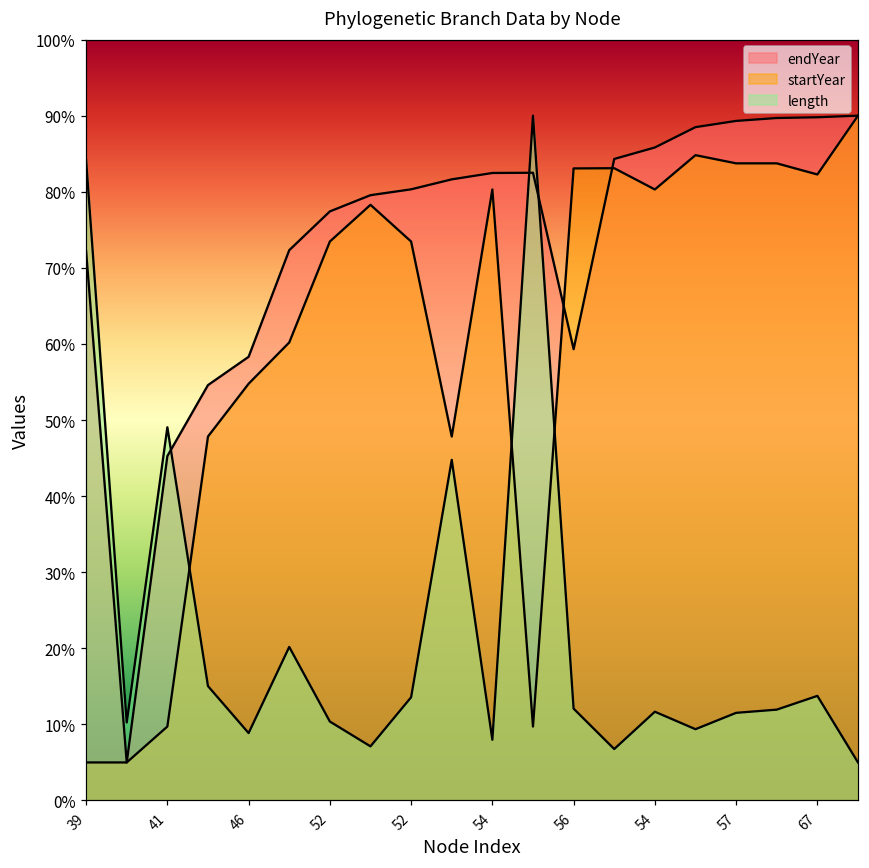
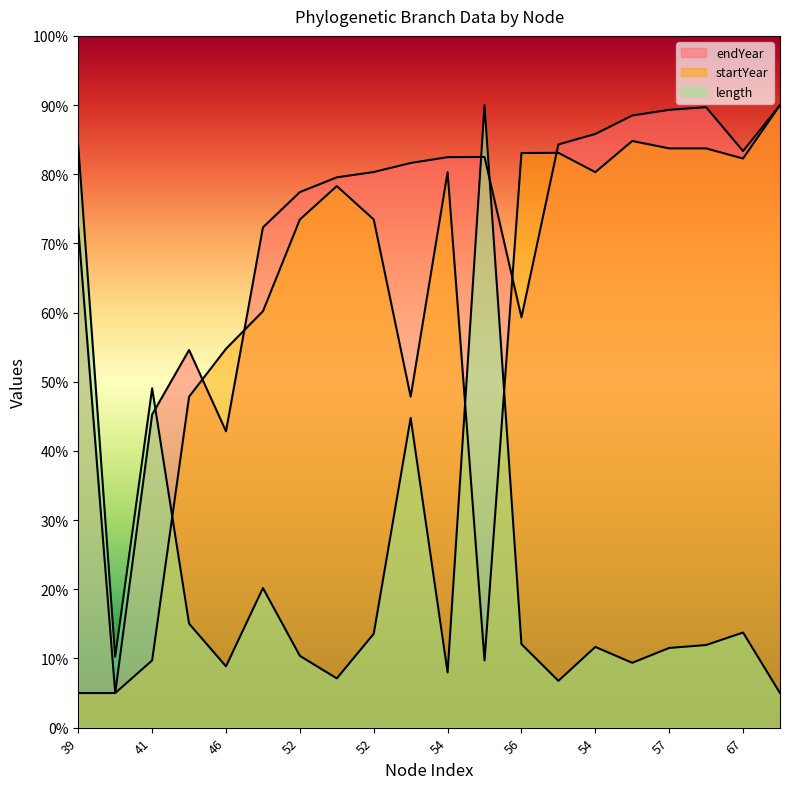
endYear, 46: 58% -> 43%
endYear, 67: 90% -> 83%
